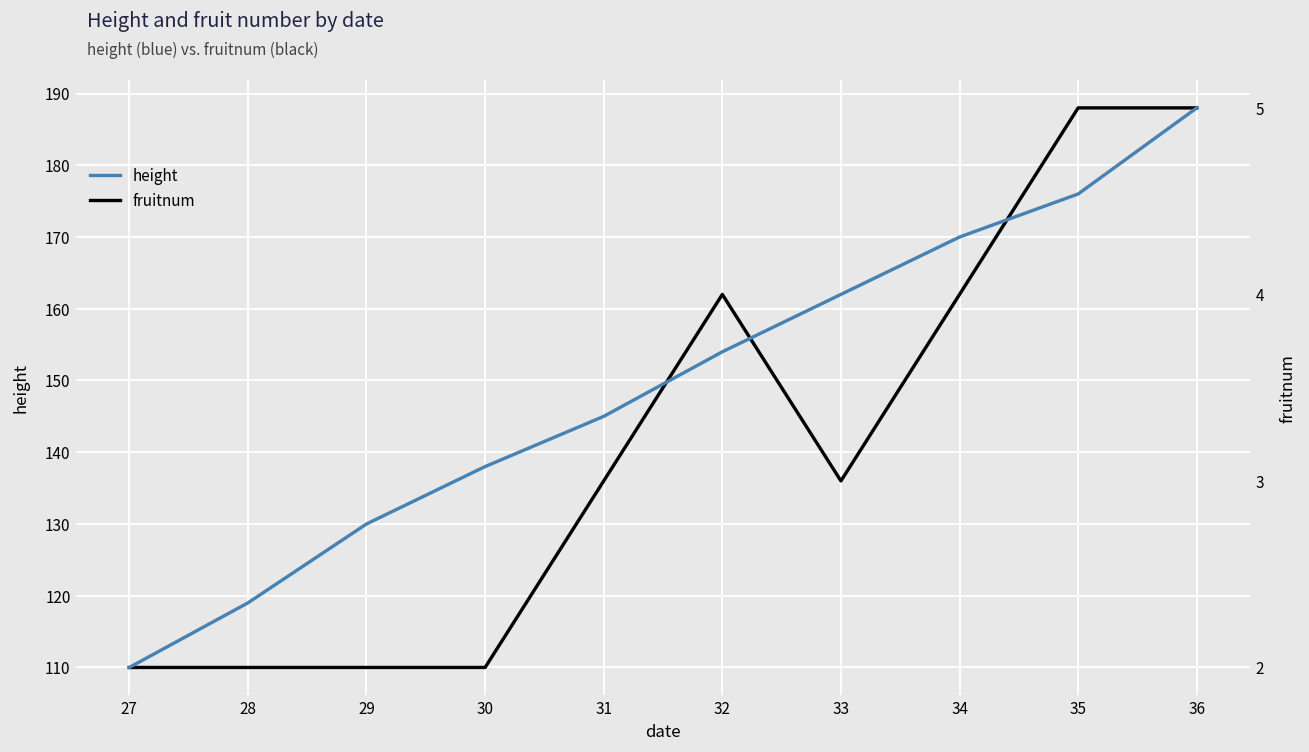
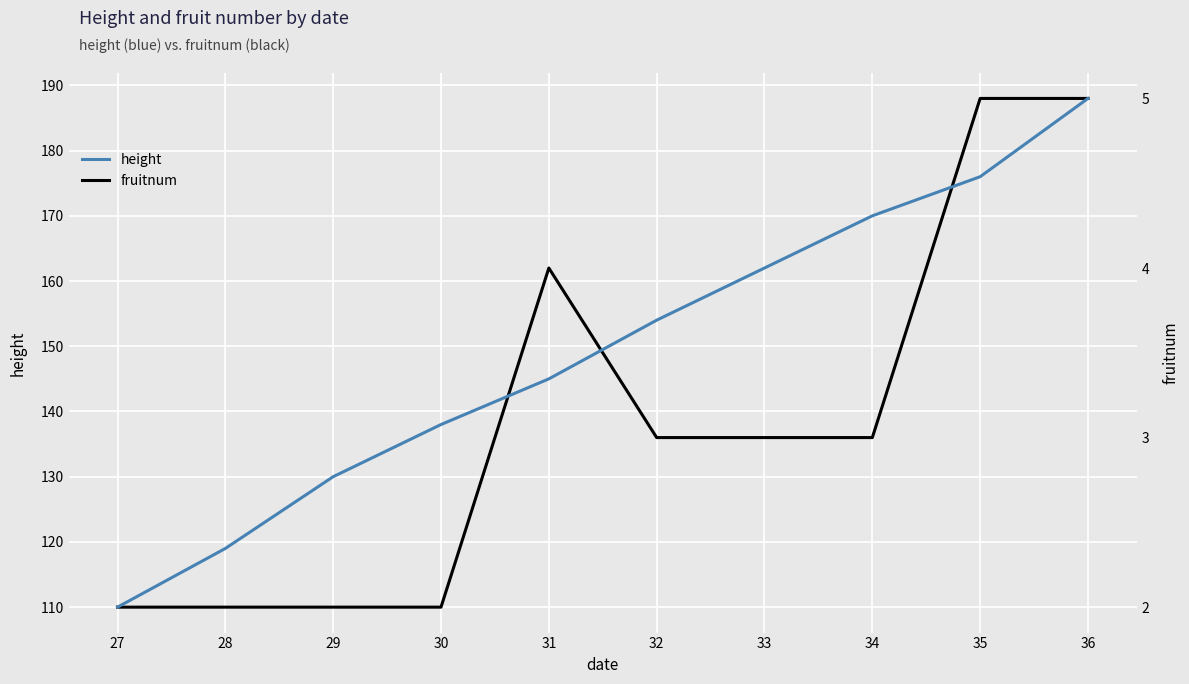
fruitnum, 31: 136 -> 162
fruitnum, 32: 162 -> 136
fruitnum, 34: 162 -> 136
